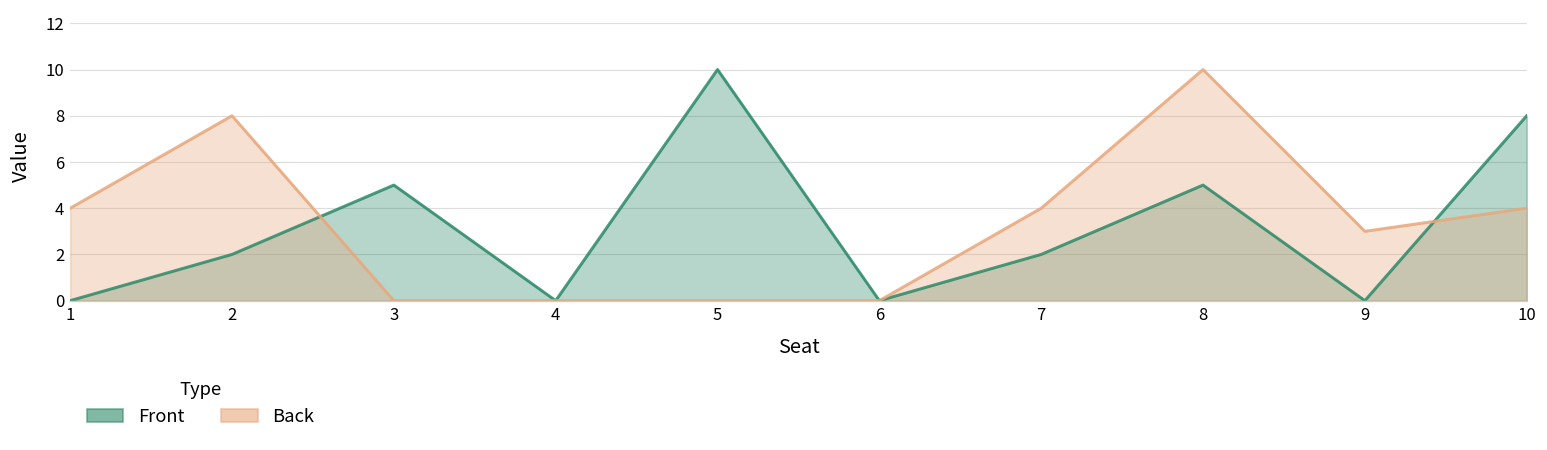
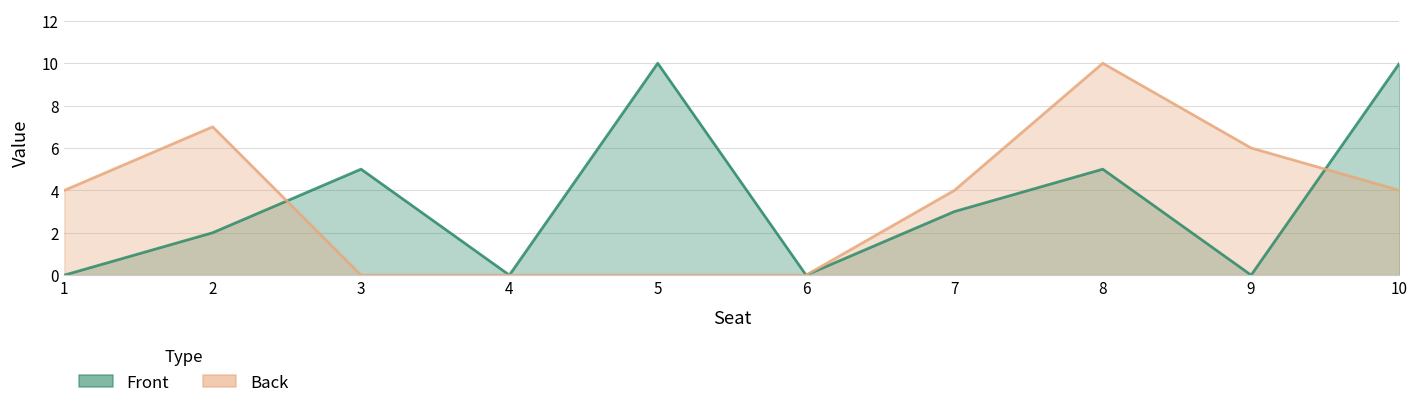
Back, 2: 8 -> 7
Front, 7: 2 -> 3
Back, 9: 3 -> 6
Front, 10: 8 -> 10
